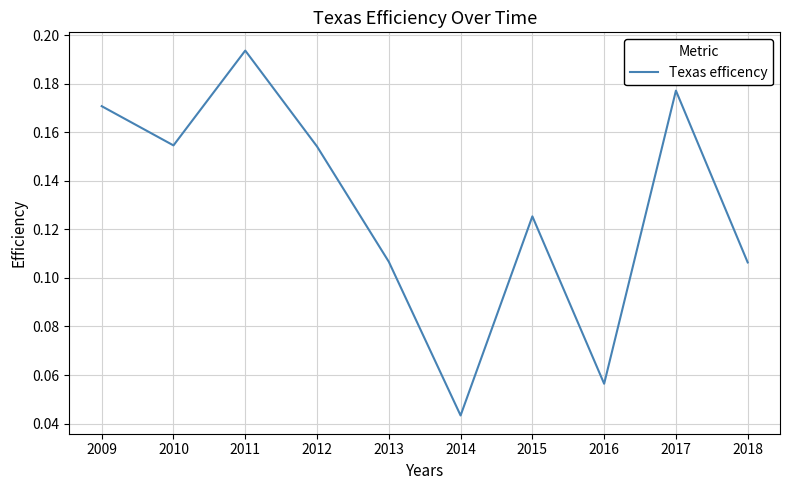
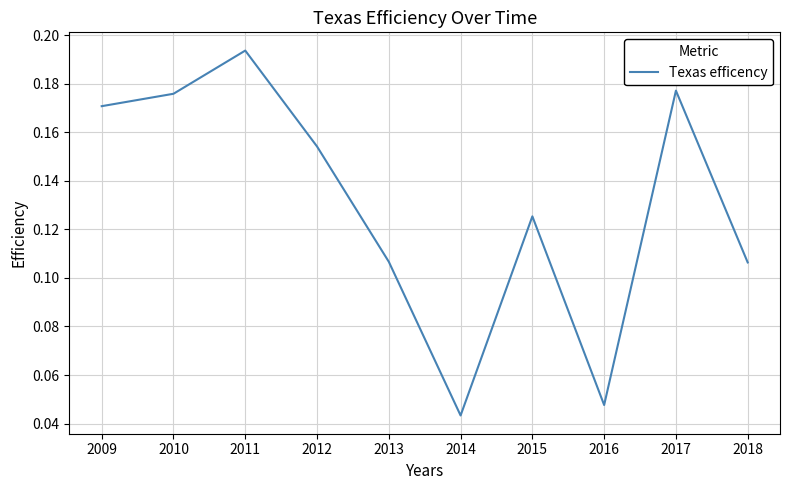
2010: 0.155 -> 0.176
2016: 0.056 -> 0.048
